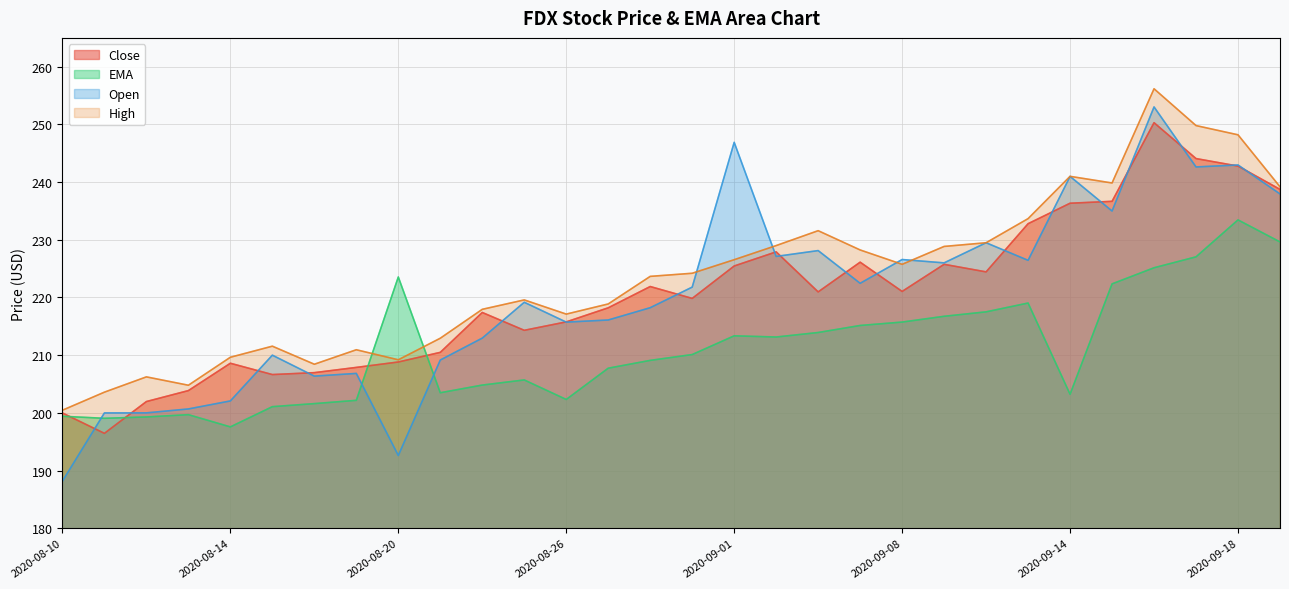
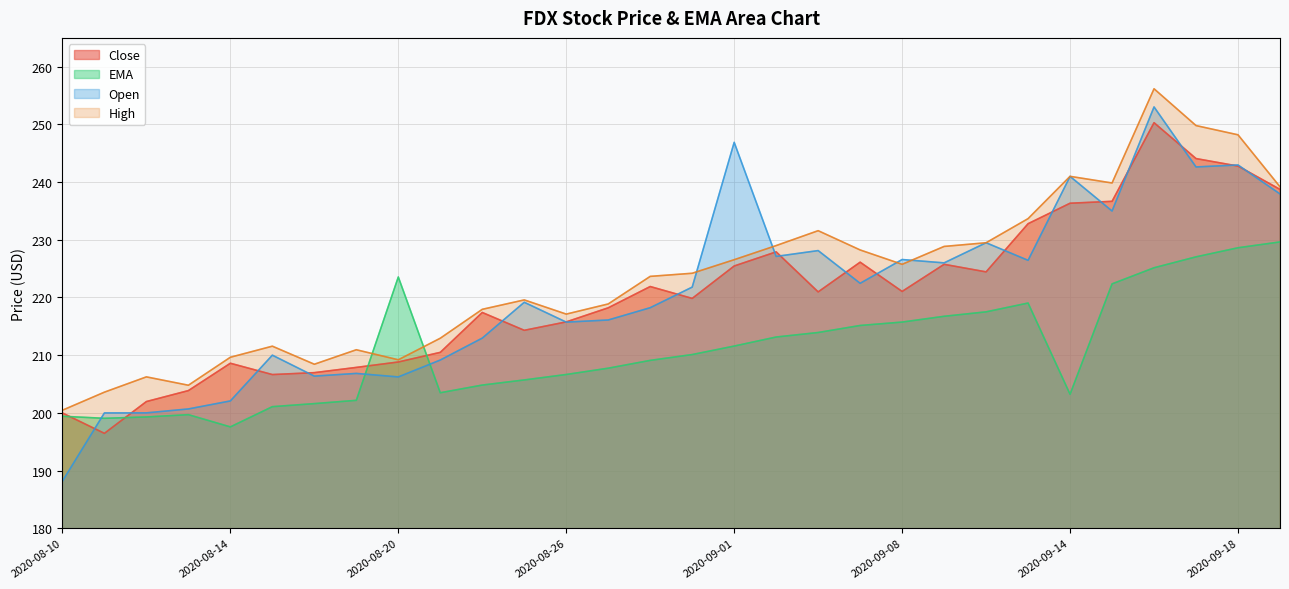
Open, 2020-08-20: 193 -> 206
EMA, 2020-08-26: 202 -> 207
EMA, 2020-09-01: 213 -> 212
EMA, 2020-09-18: 233 -> 229
